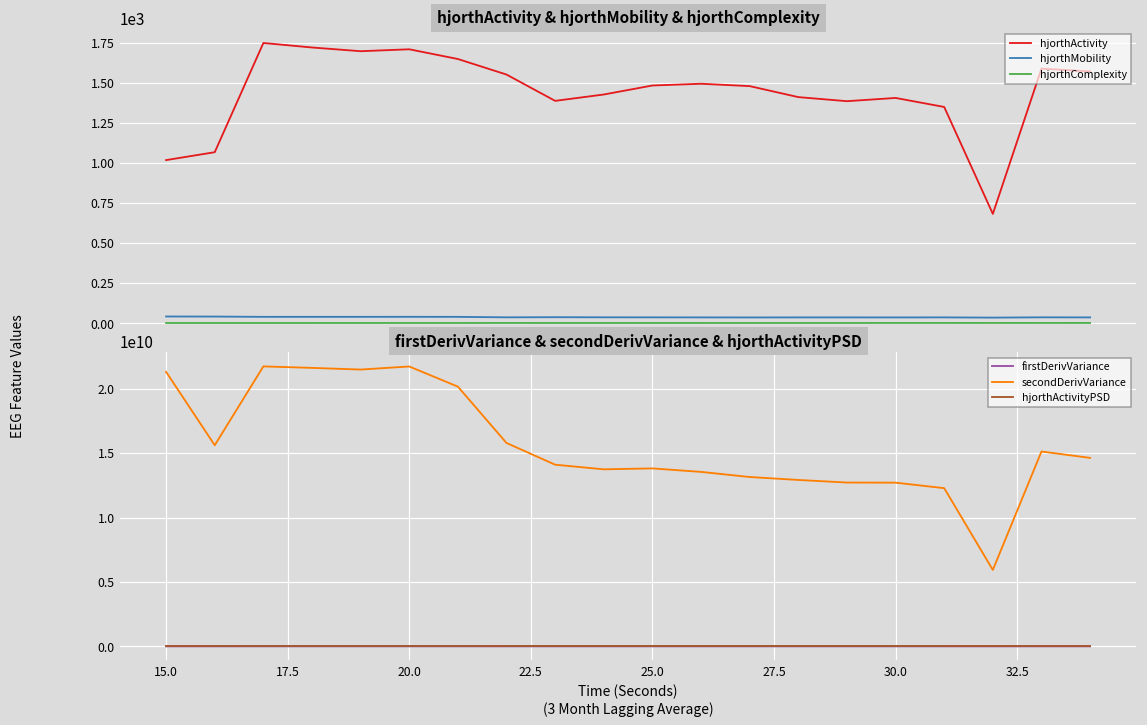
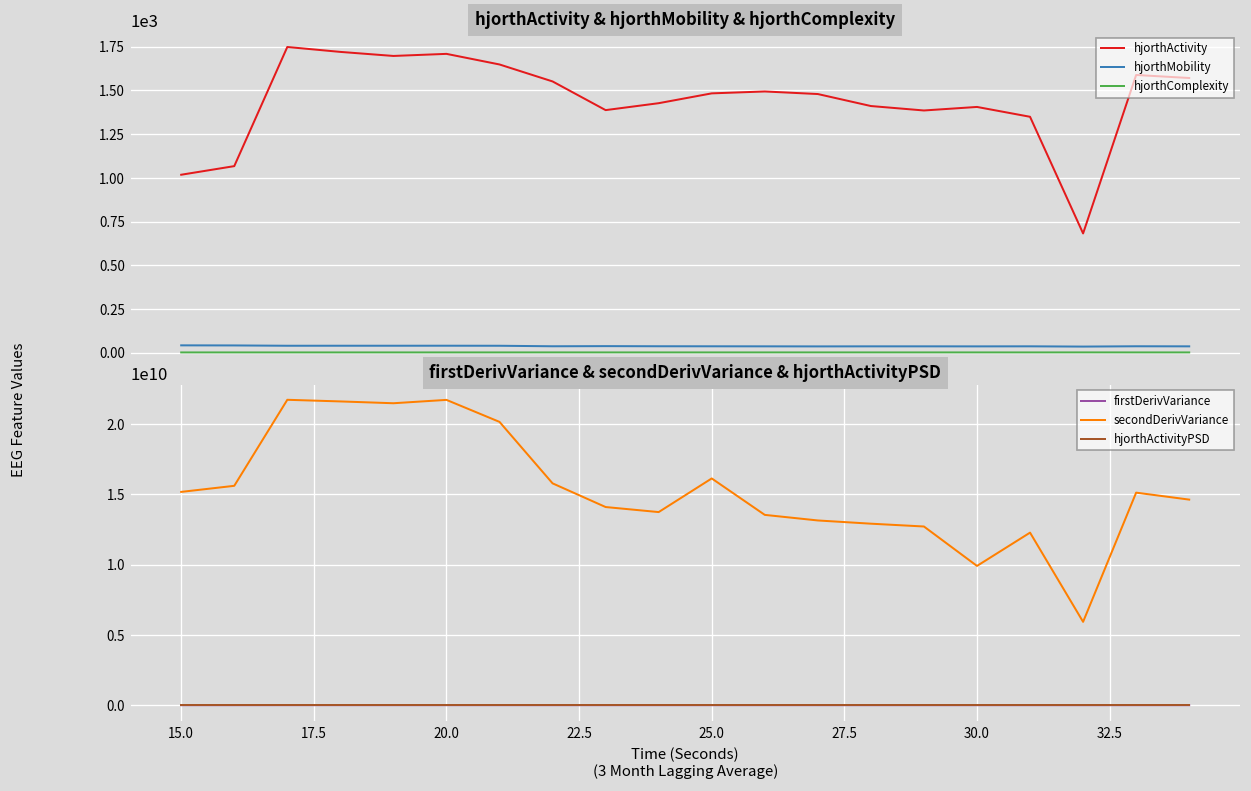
firstDerivVariance & secondDerivVariance & hjorthActivityPSD, secondDerivVariance, 15.0: 21300000000 -> 15200000000
firstDerivVariance & secondDerivVariance & hjorthActivityPSD, secondDerivVariance, 25.0: 13800000000 -> 16100000000
firstDerivVariance & secondDerivVariance & hjorthActivityPSD, secondDerivVariance, 30.0: 12700000000 -> 9900000000
